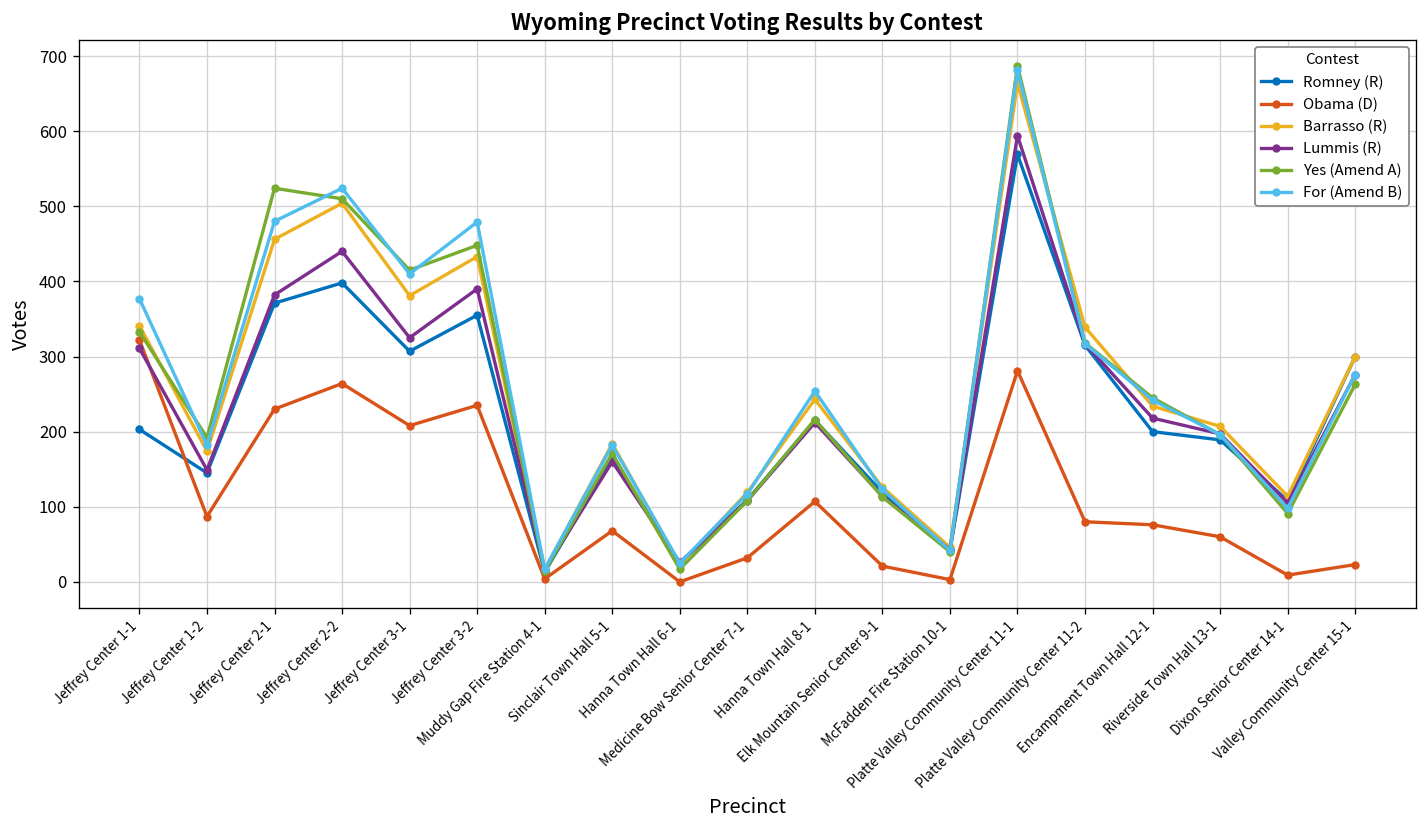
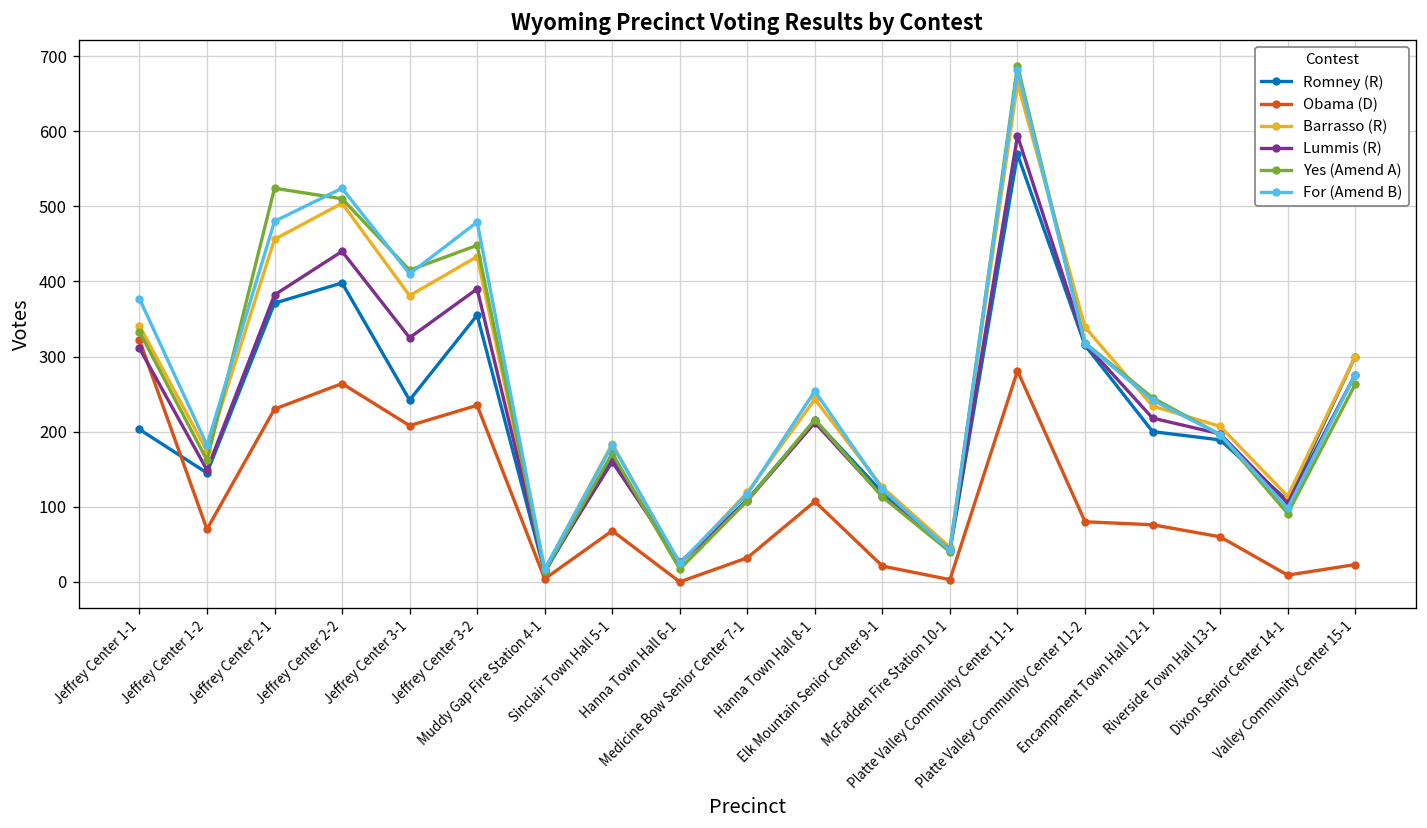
Obama (D), Jeffrey Center 1-2: 90 -> 70
Yes (Amend A), Jeffrey Center 1-2: 190 -> 160
Romney (R), Jeffrey Center 3-1: 310 -> 240
